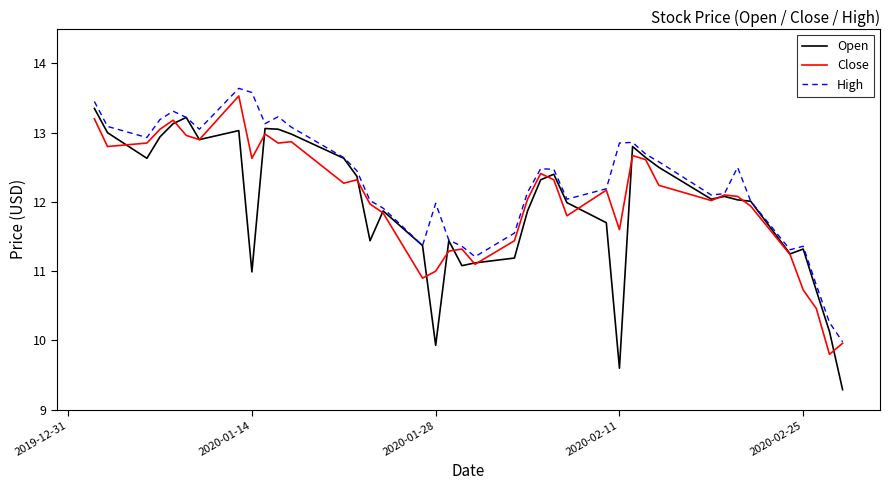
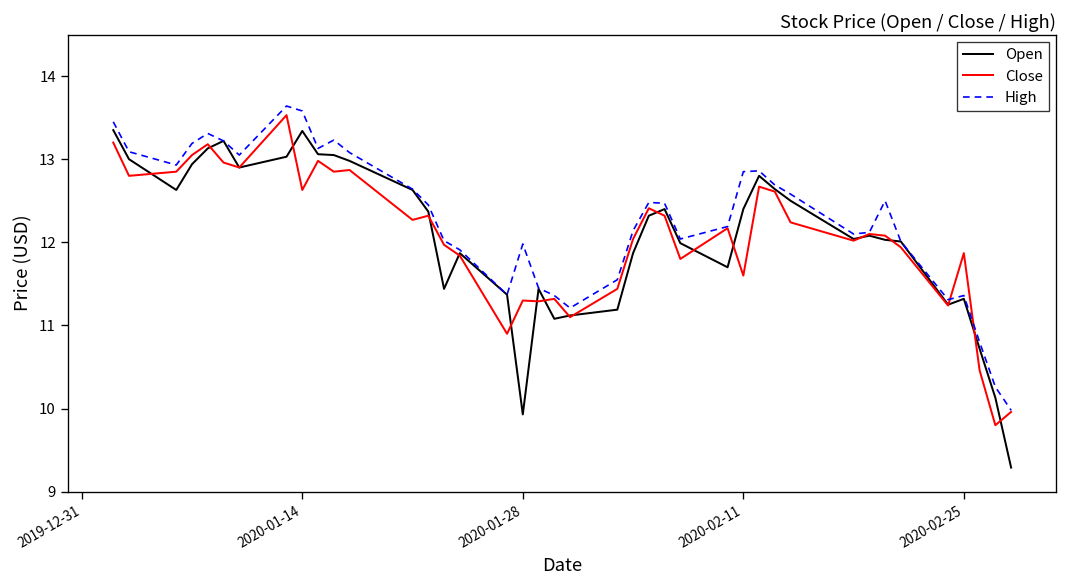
Open, 2020-01-14: 11.0 -> 13.3
Close, 2020-01-28: 11.0 -> 11.3
Open, 2020-02-11: 9.6 -> 12.4
Close, 2020-02-25: 10.7 -> 11.9
